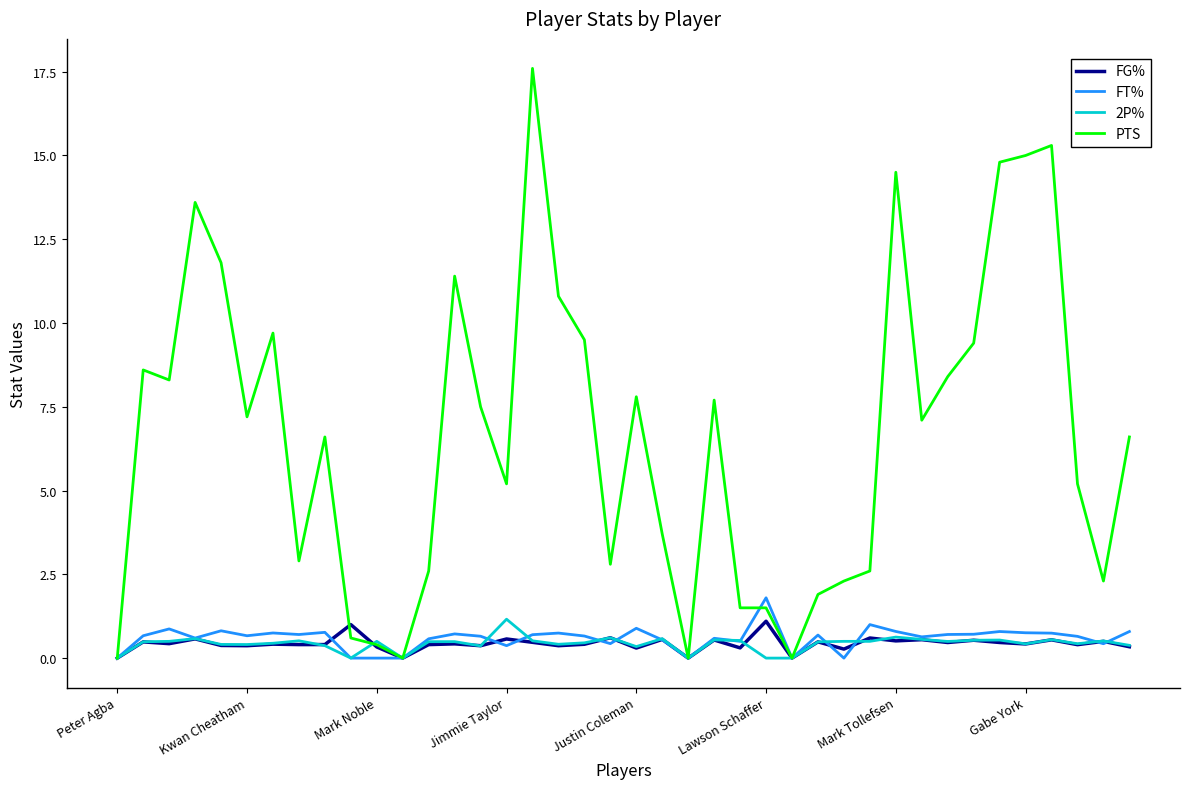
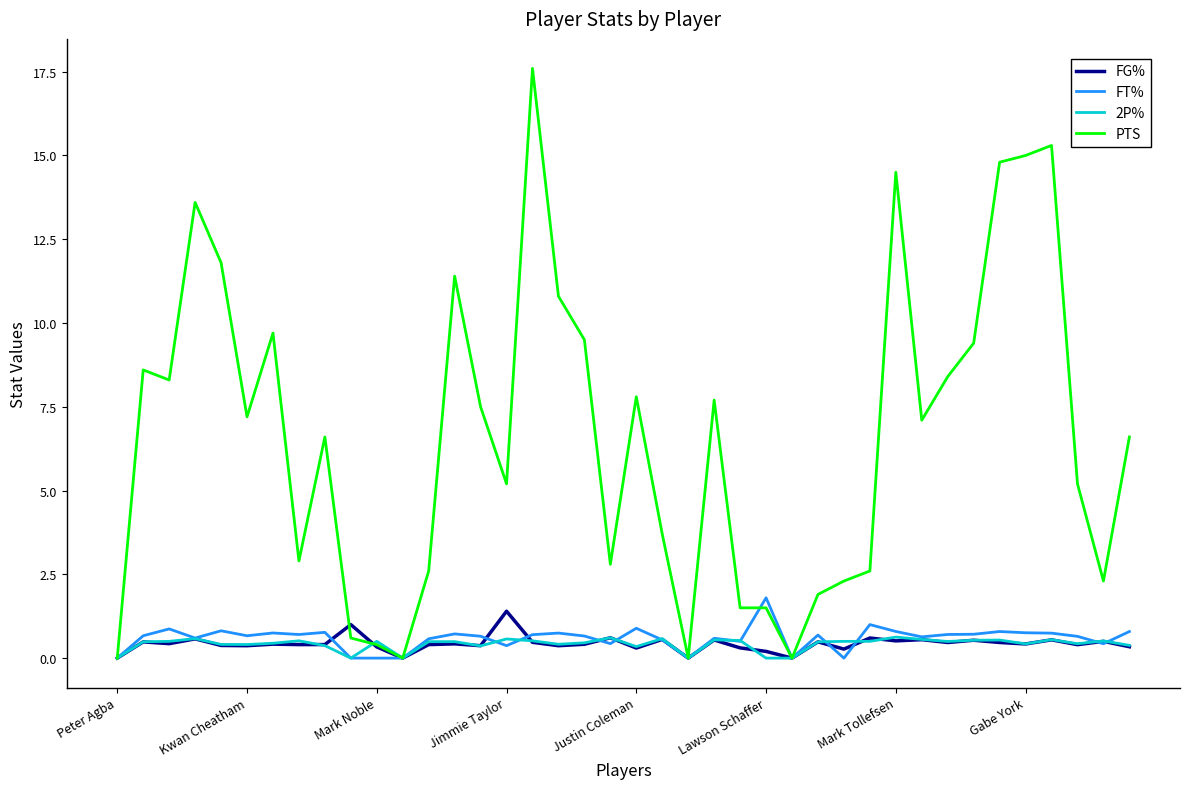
FG%, Jimmie Taylor: 0.6 -> 1.4
2P%, Jimmie Taylor: 1.2 -> 0.6
FG%, Lawson Schaffer: 1.1 -> 0.2
